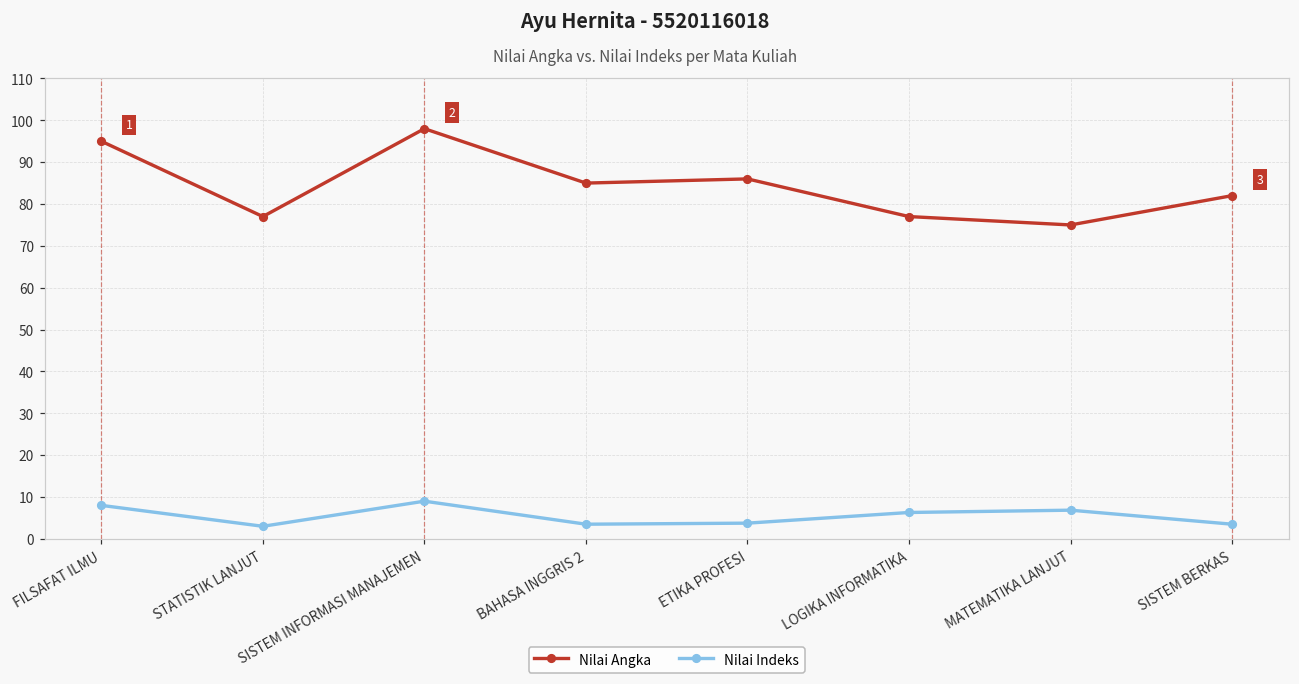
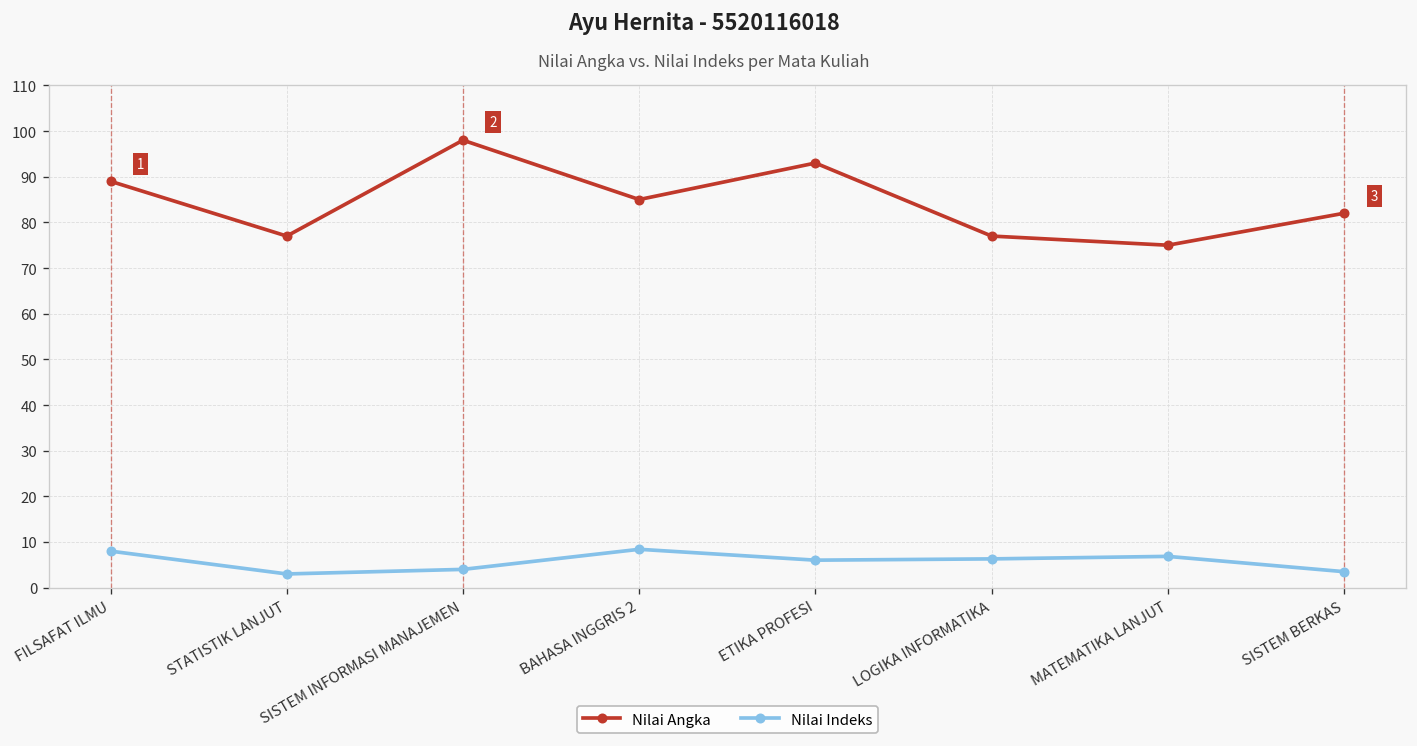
Nilai Angka, FILSAFAT ILMU: 95 -> 89
Nilai Indeks, SISTEM INFORMASI MANAJEMEN: 9 -> 4
Nilai Indeks, BAHASA INGGRIS 2: 4 -> 8
Nilai Angka, ETIKA PROFESI: 86 -> 93
Nilai Indeks, ETIKA PROFESI: 4 -> 6
